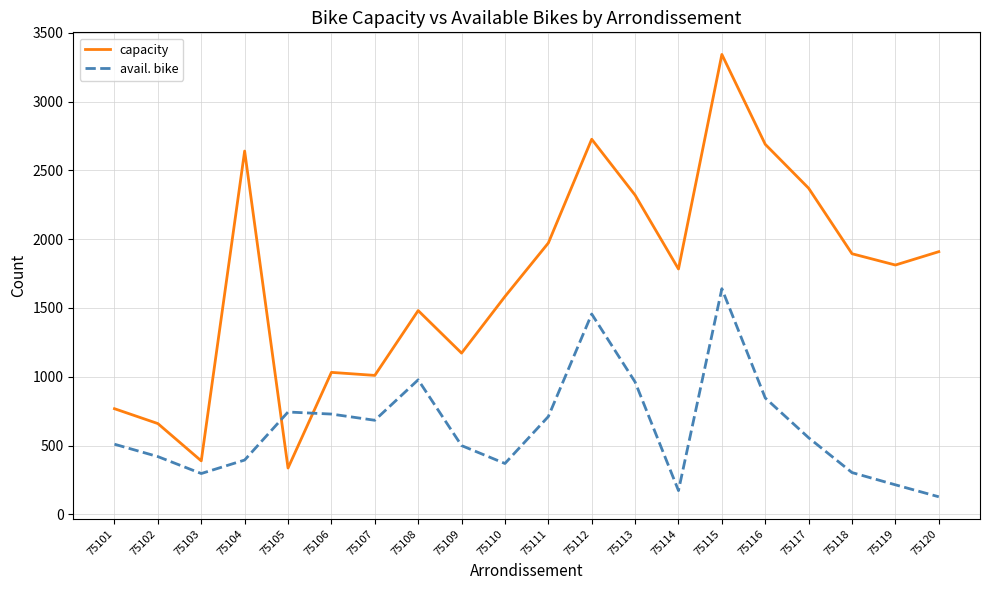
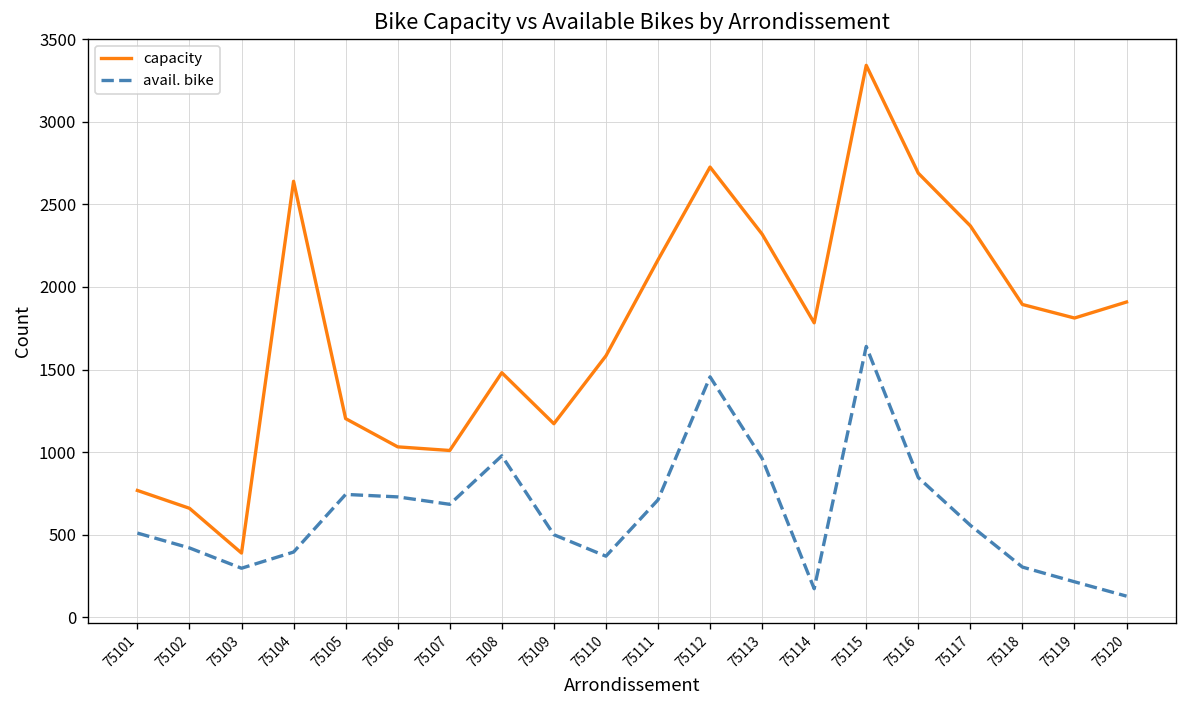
capacity, 75105: 340 -> 1200
capacity, 75111: 1970 -> 2160
